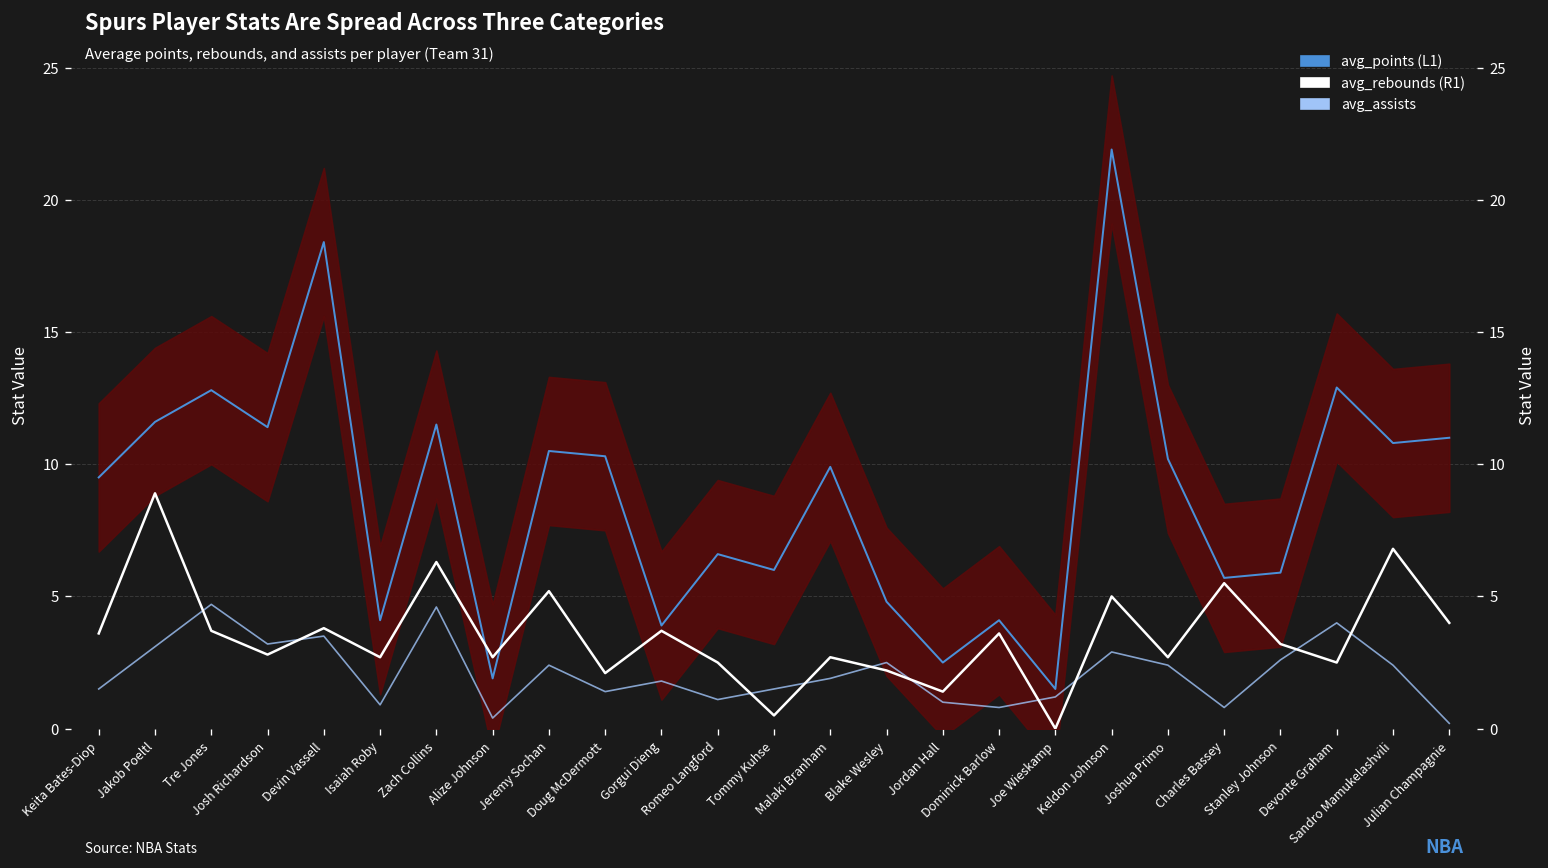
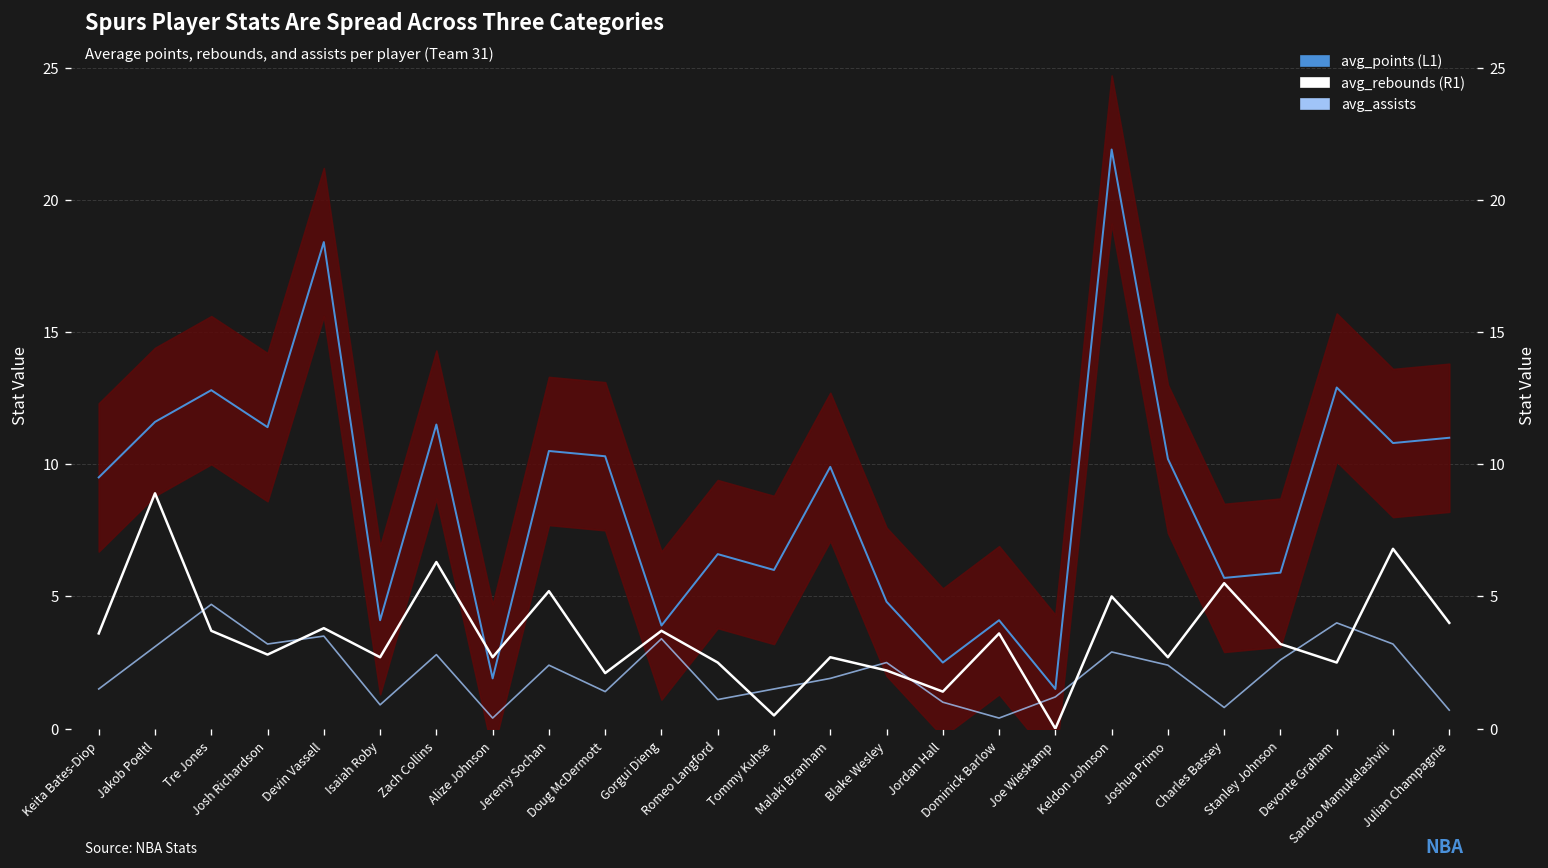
avg_assists, Zach Collins: 4.6 -> 2.8
avg_assists, Gorgui Dieng: 1.8 -> 3.4
avg_assists, Dominick Barlow: 0.8 -> 0.4
avg_assists, Sandro Mamukelashvili: 2.4 -> 3.2
avg_assists, Julian Champagnie: 0.2 -> 0.7
